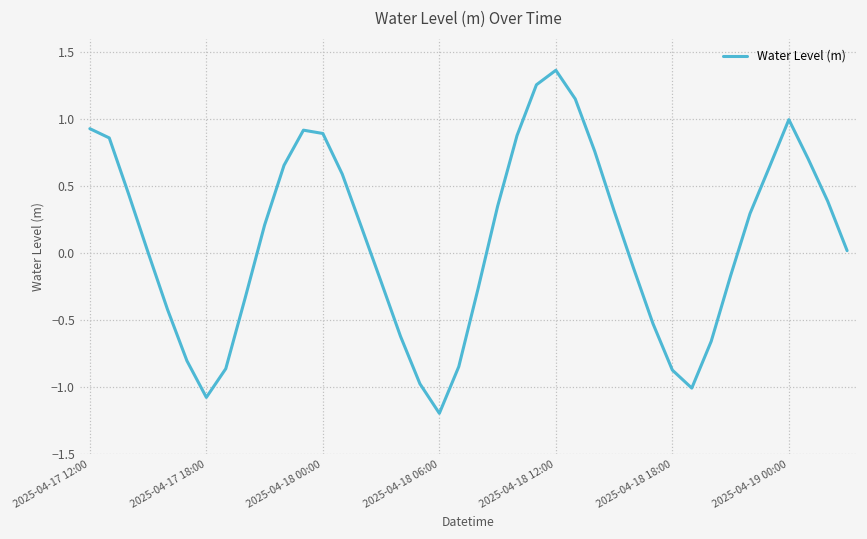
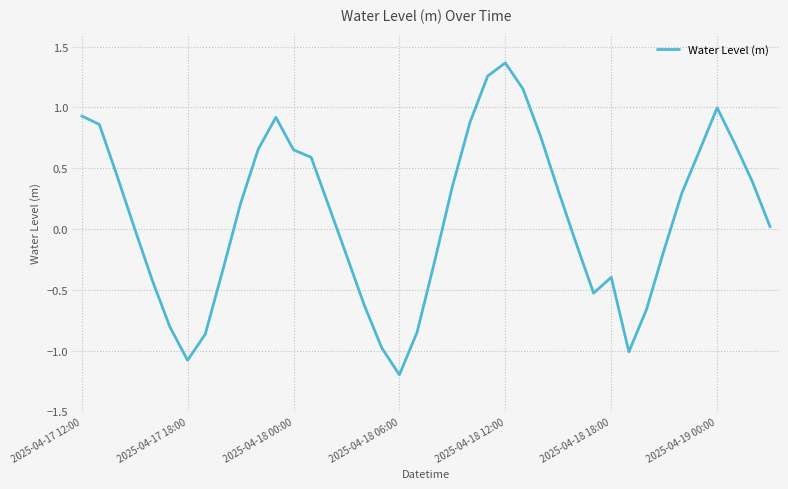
2025-04-18 00:00: 0.89 -> 0.65
2025-04-18 18:00: -0.88 -> -0.40
